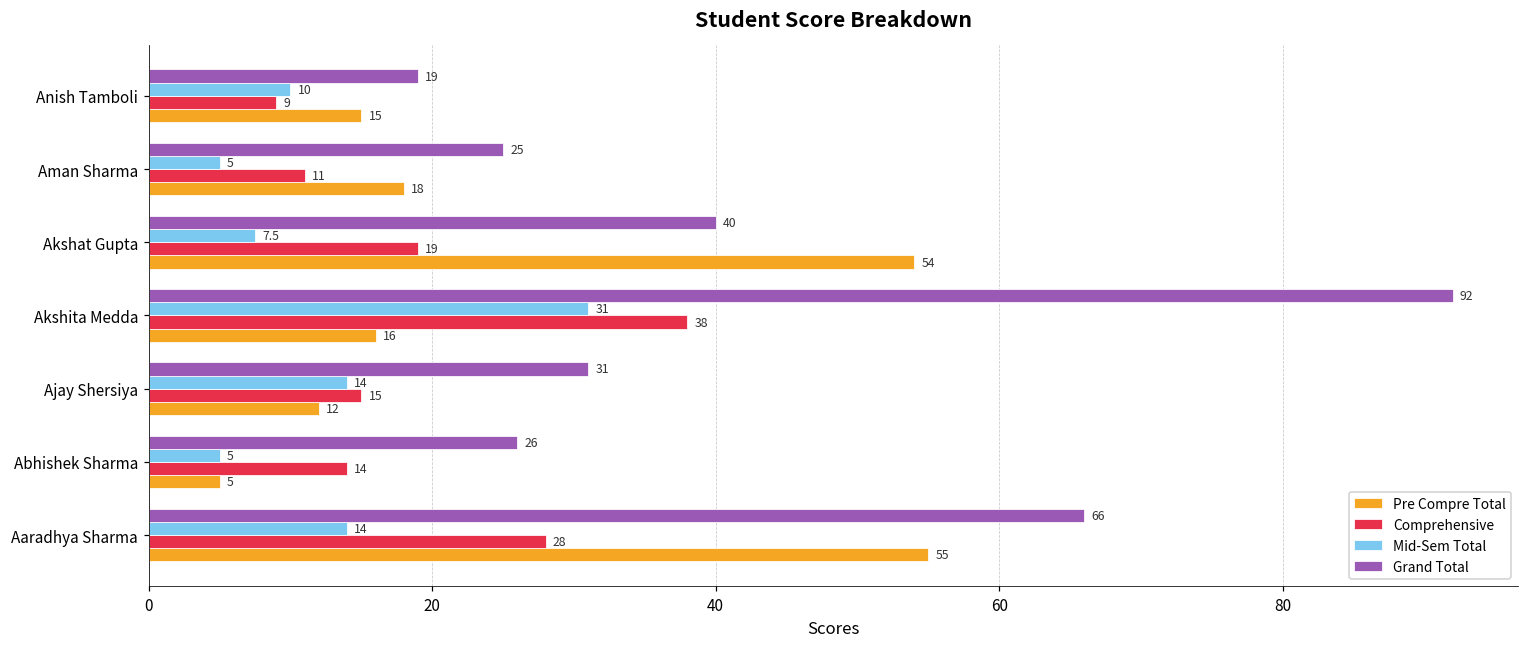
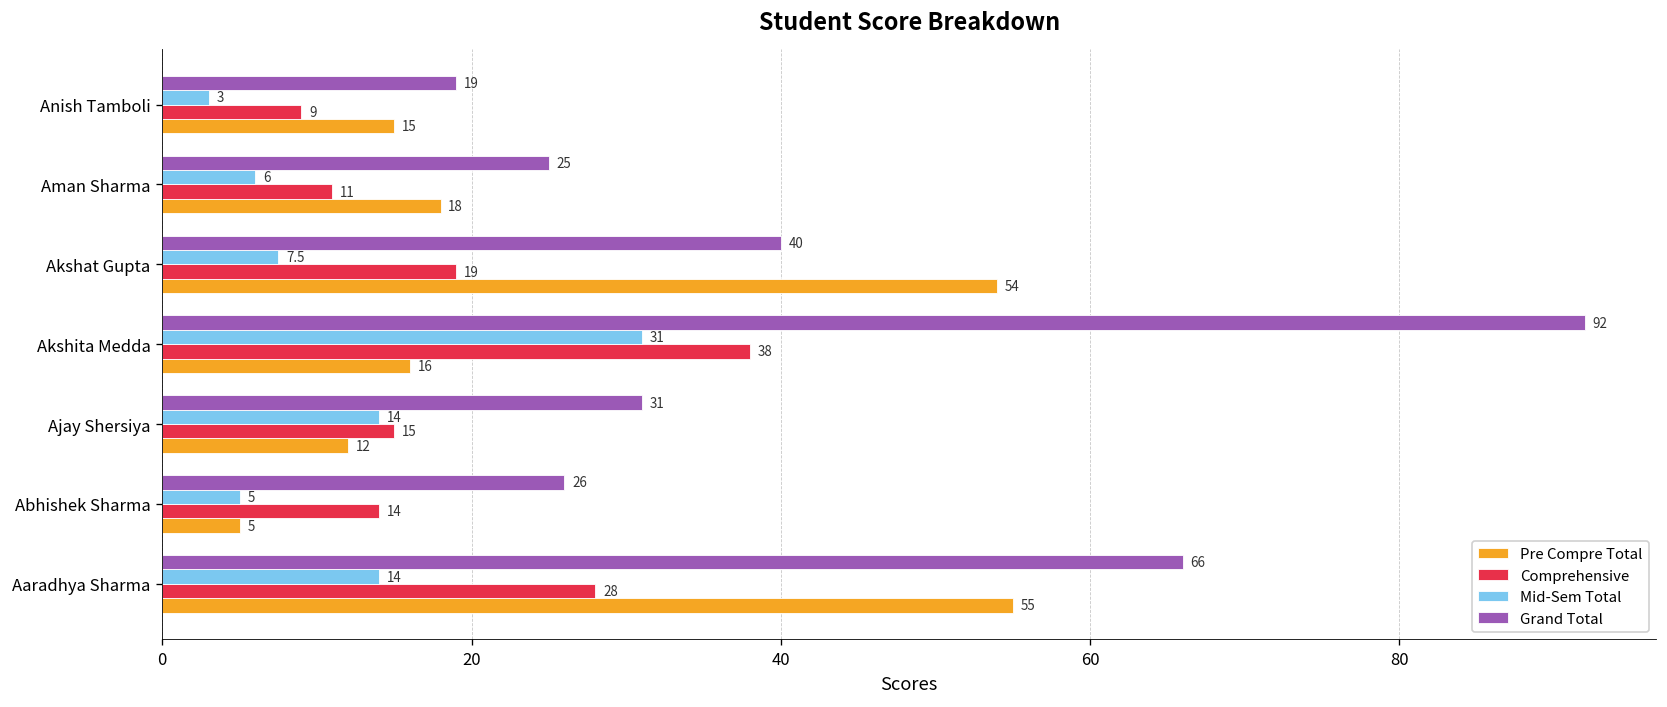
Mid-Sem Total, Anish Tamboli: 10 -> 3
Mid-Sem Total, Aman Sharma: 5 -> 6
